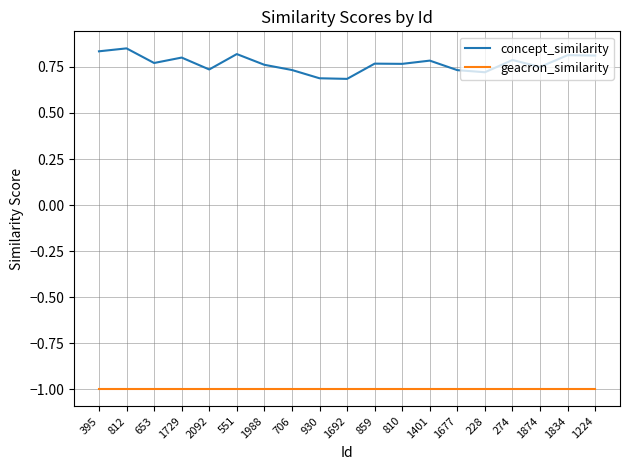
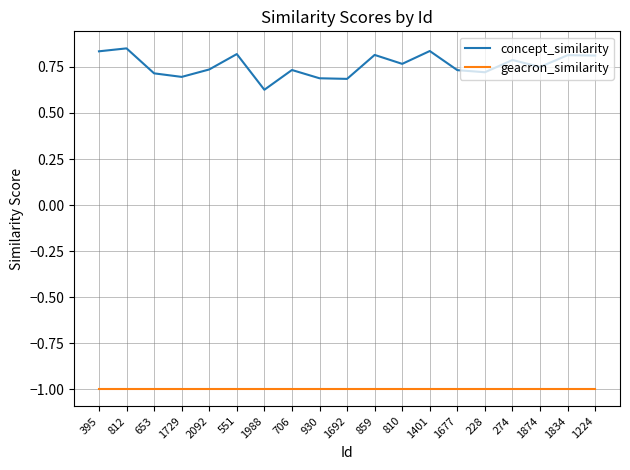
concept_similarity, 653: 0.77 -> 0.72
concept_similarity, 1729: 0.80 -> 0.70
concept_similarity, 1988: 0.76 -> 0.63
concept_similarity, 859: 0.77 -> 0.82
concept_similarity, 1401: 0.78 -> 0.84
